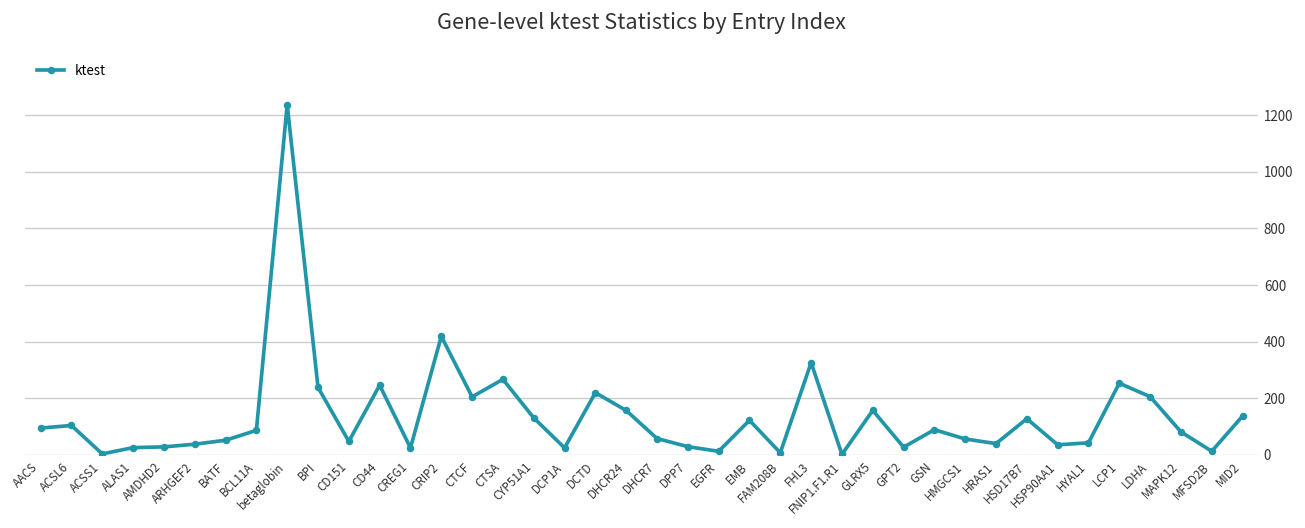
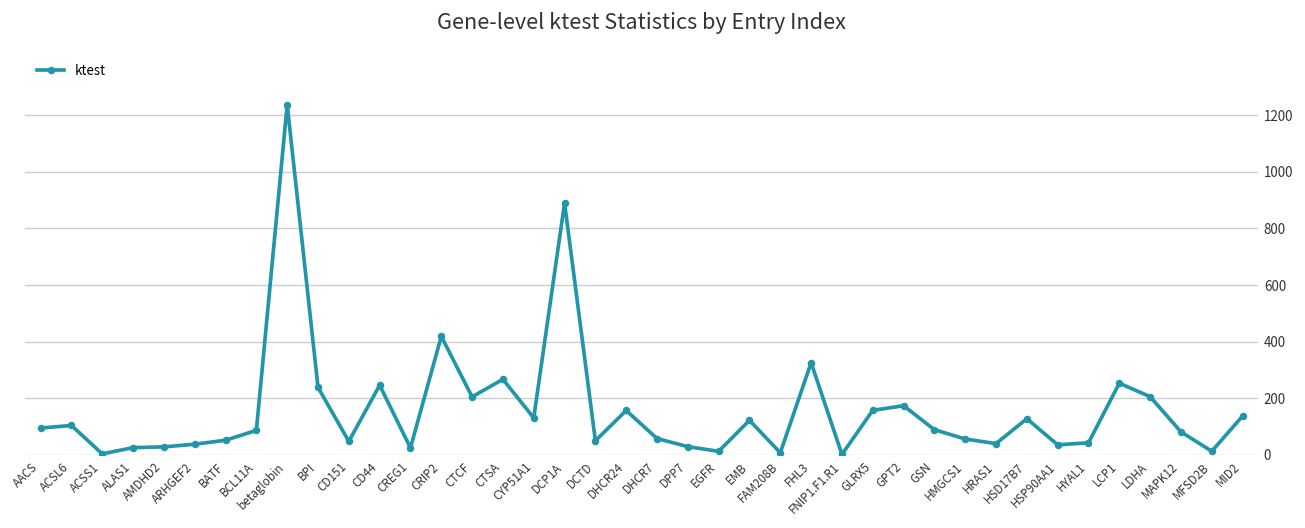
DCP1A: 20 -> 890
DCTD: 220 -> 50
GPT2: 30 -> 170
